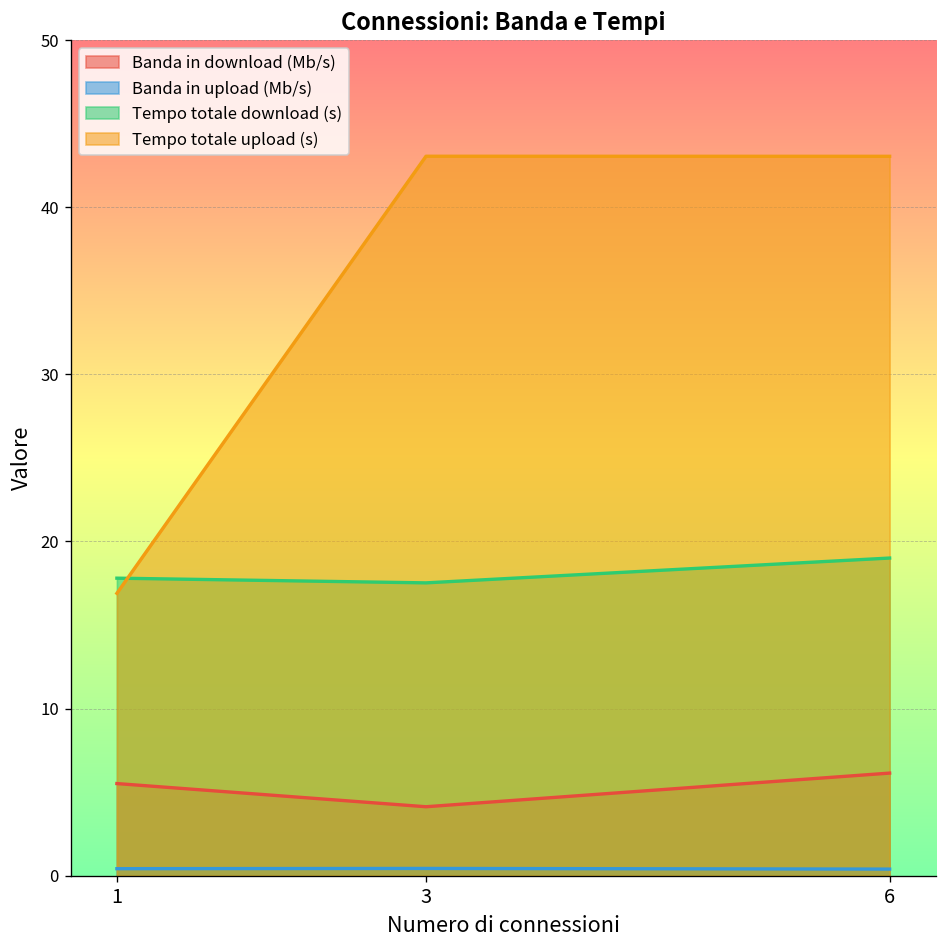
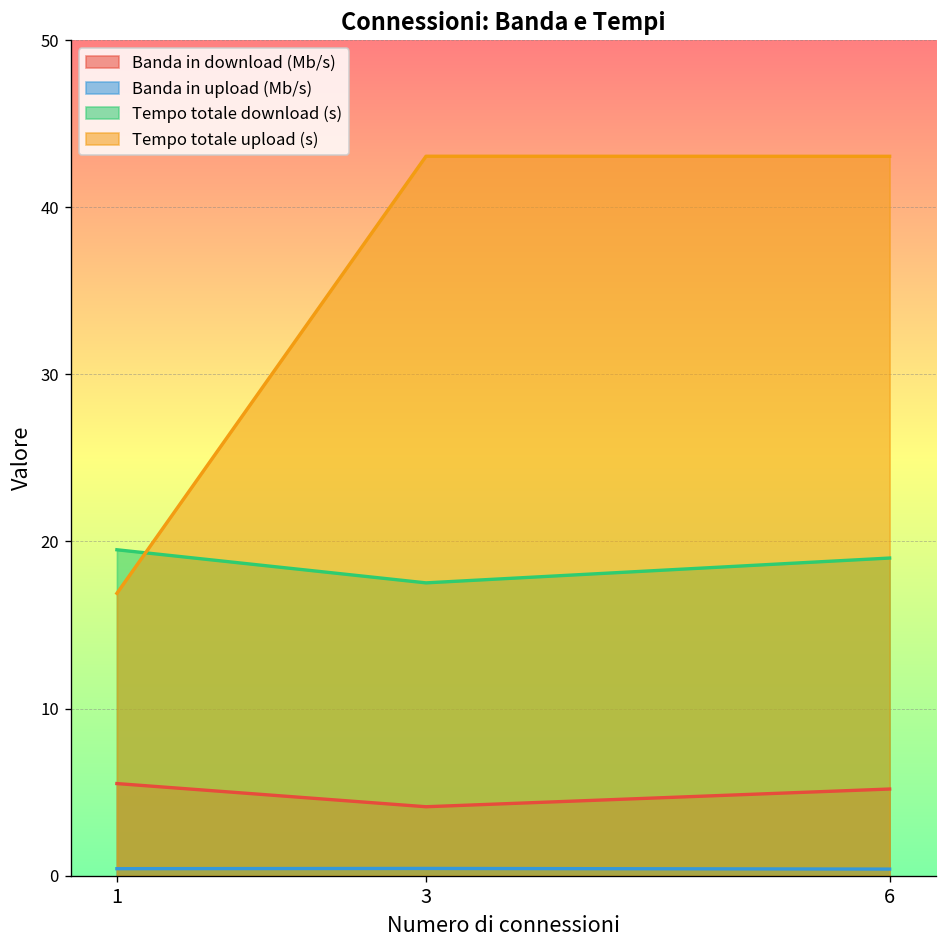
Tempo totale download (s), 1: 17.8 -> 19.5
Banda in download (Mb/s), 6: 6.1 -> 5.2
